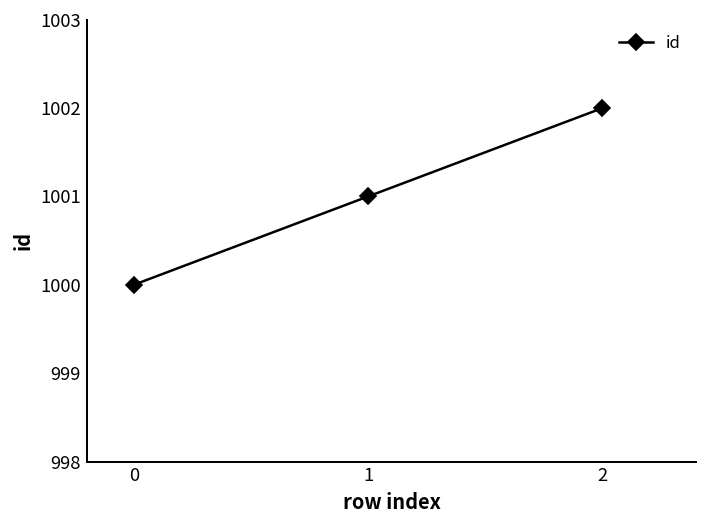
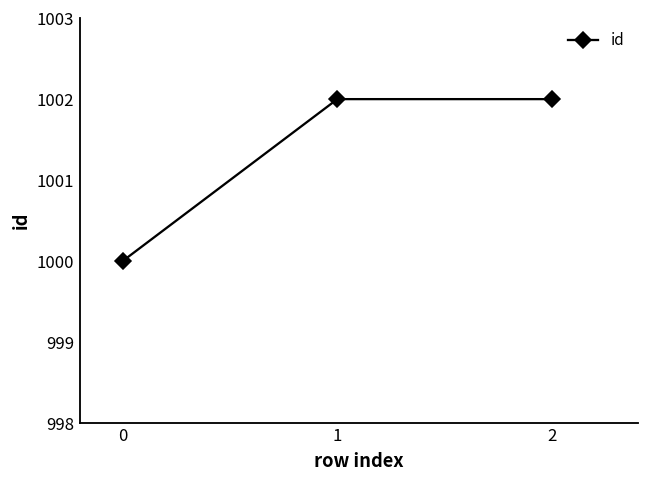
1: 1001 -> 1002
